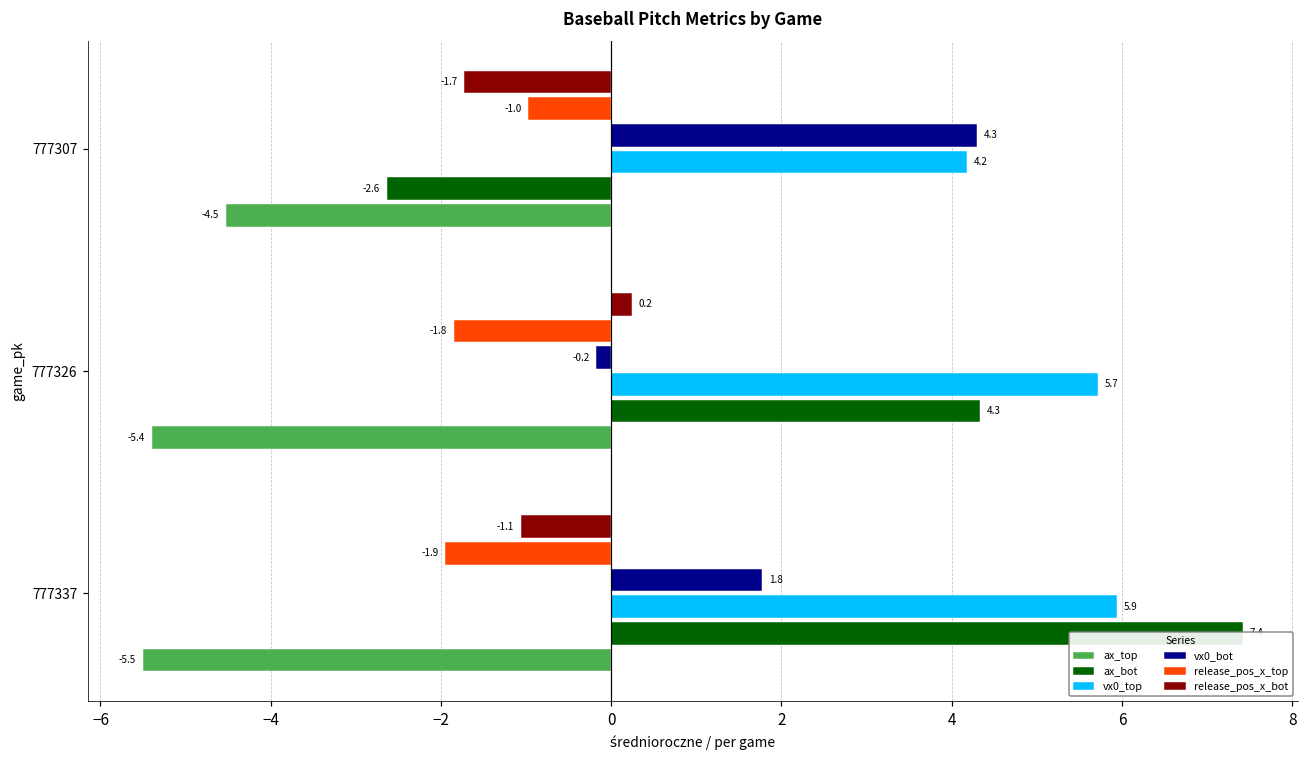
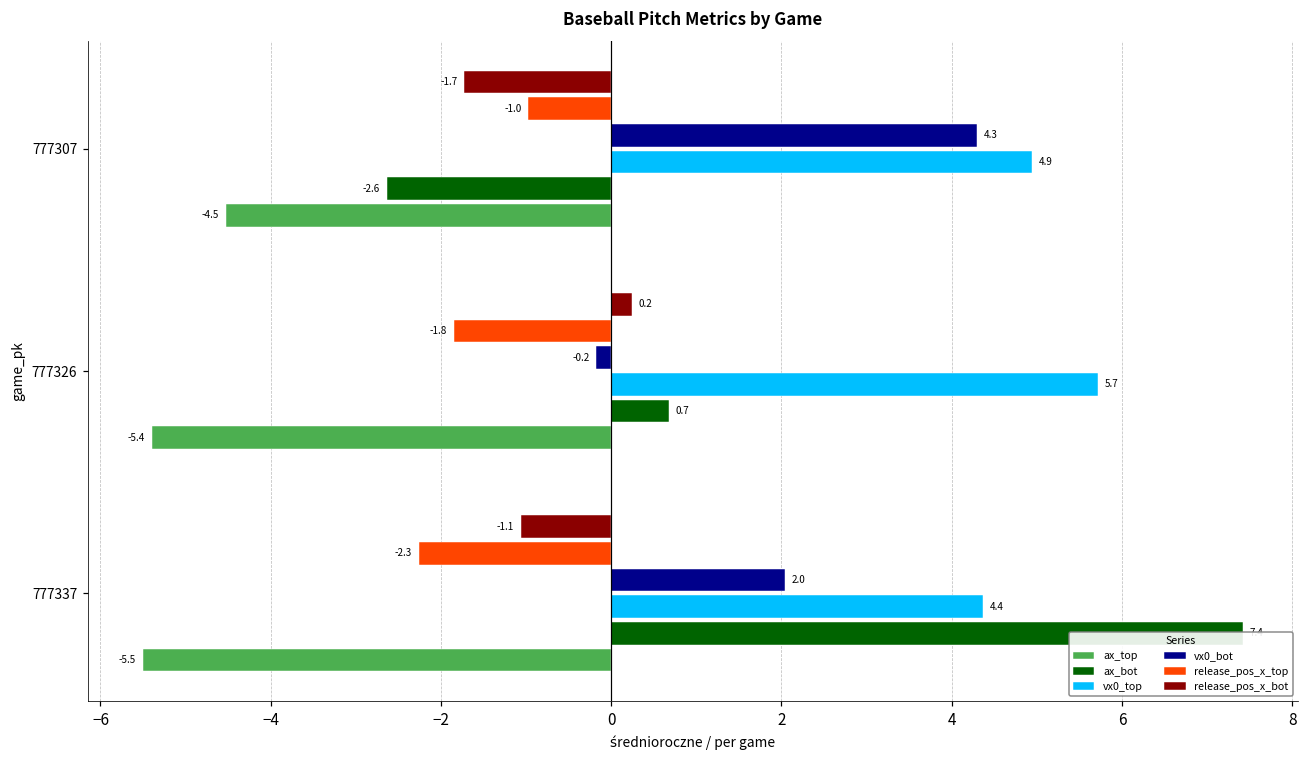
vx0_top, 777307: 4.2 -> 4.9
ax_bot, 777326: 4.3 -> 0.7
release_pos_x_top, 777337: -1.9 -> -2.3
vx0_bot, 777337: 1.8 -> 2.0
vx0_top, 777337: 5.9 -> 4.4
